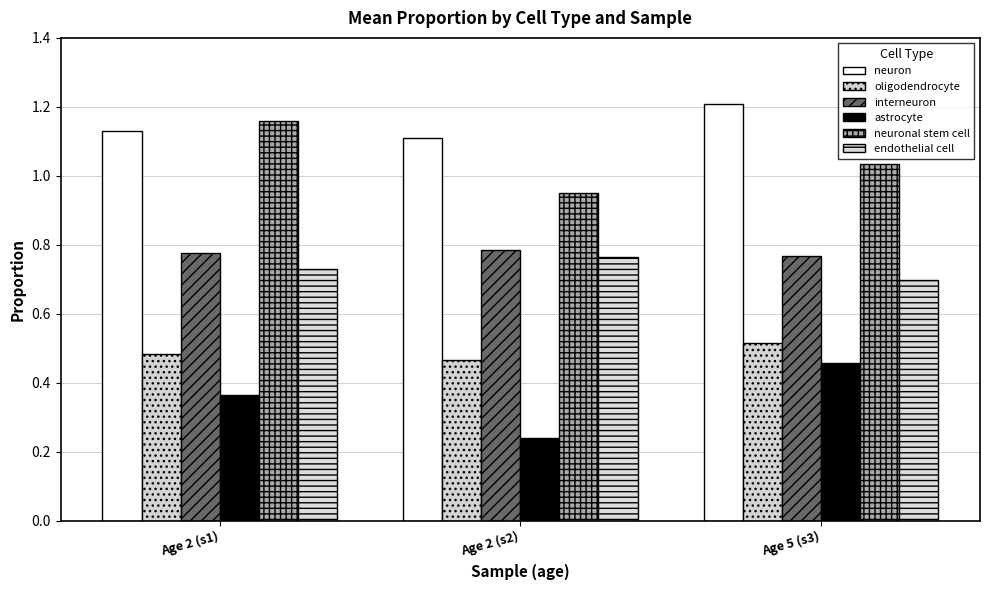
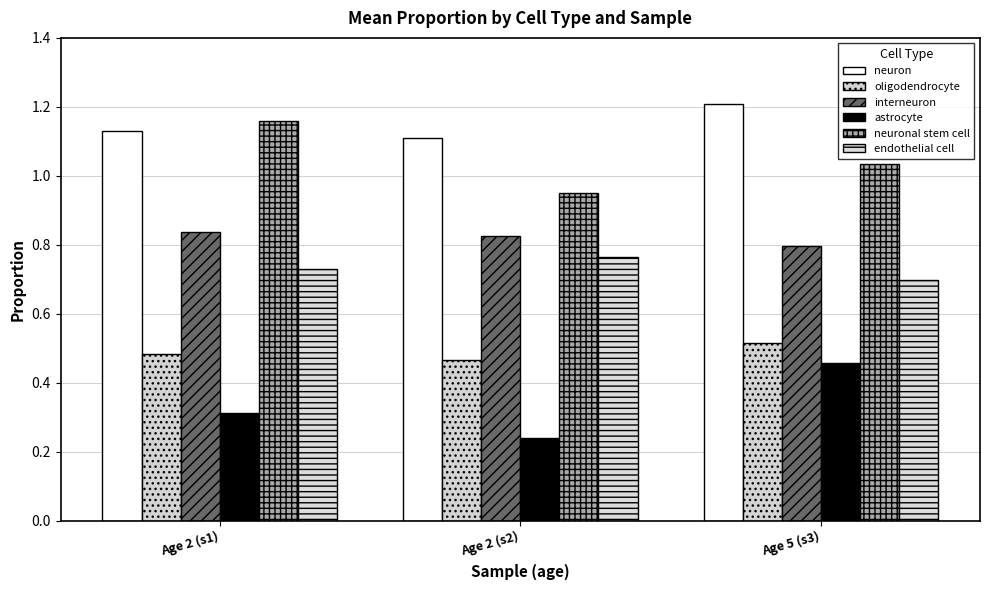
interneuron, Age 2 (s1): 0.78 -> 0.84
astrocyte, Age 2 (s1): 0.36 -> 0.31
interneuron, Age 2 (s2): 0.78 -> 0.83
interneuron, Age 5 (s3): 0.77 -> 0.80
